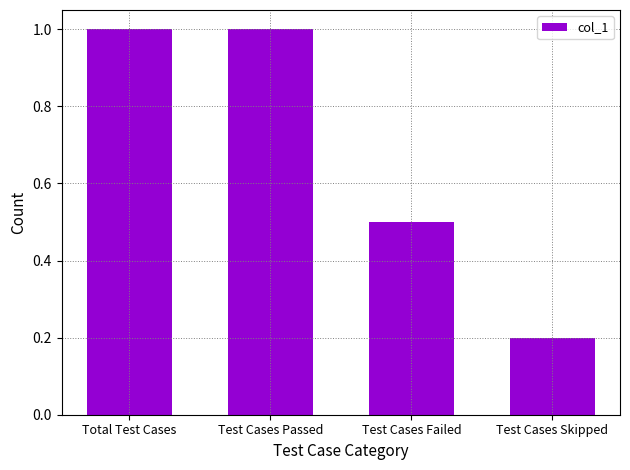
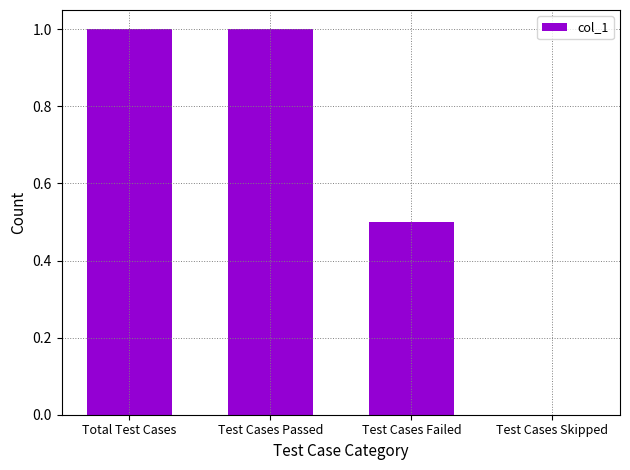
Test Cases Skipped: 0.2 -> 0.0
